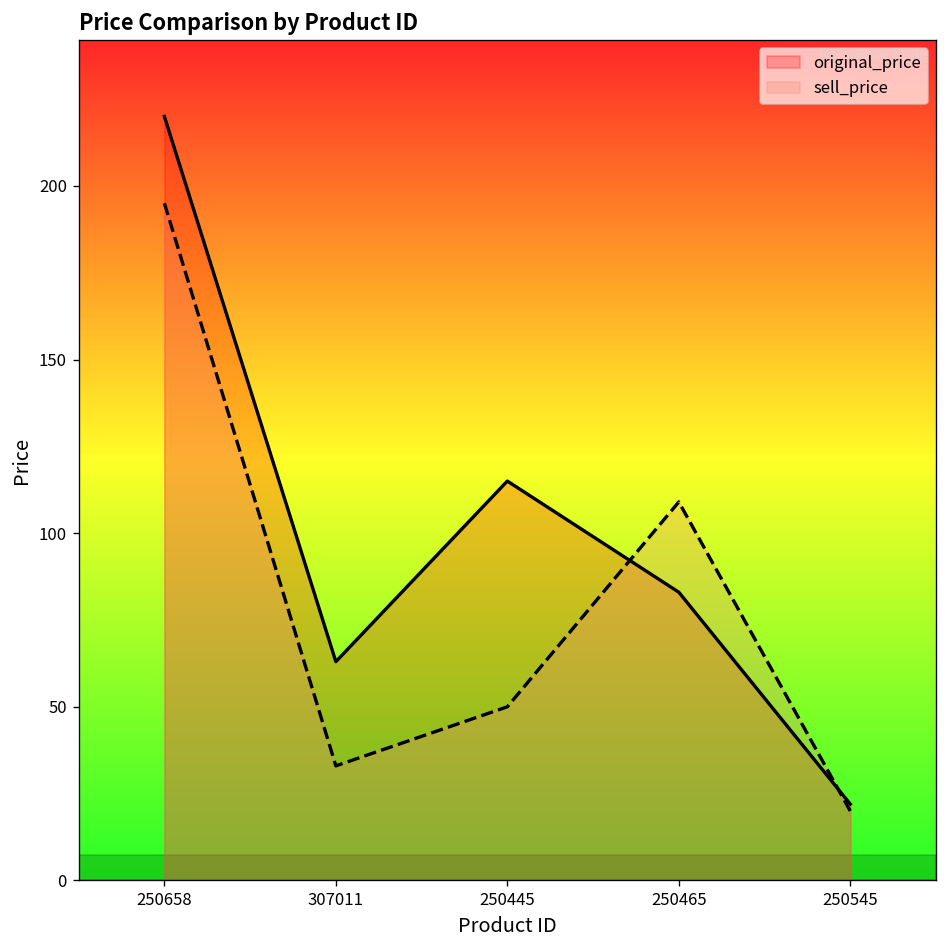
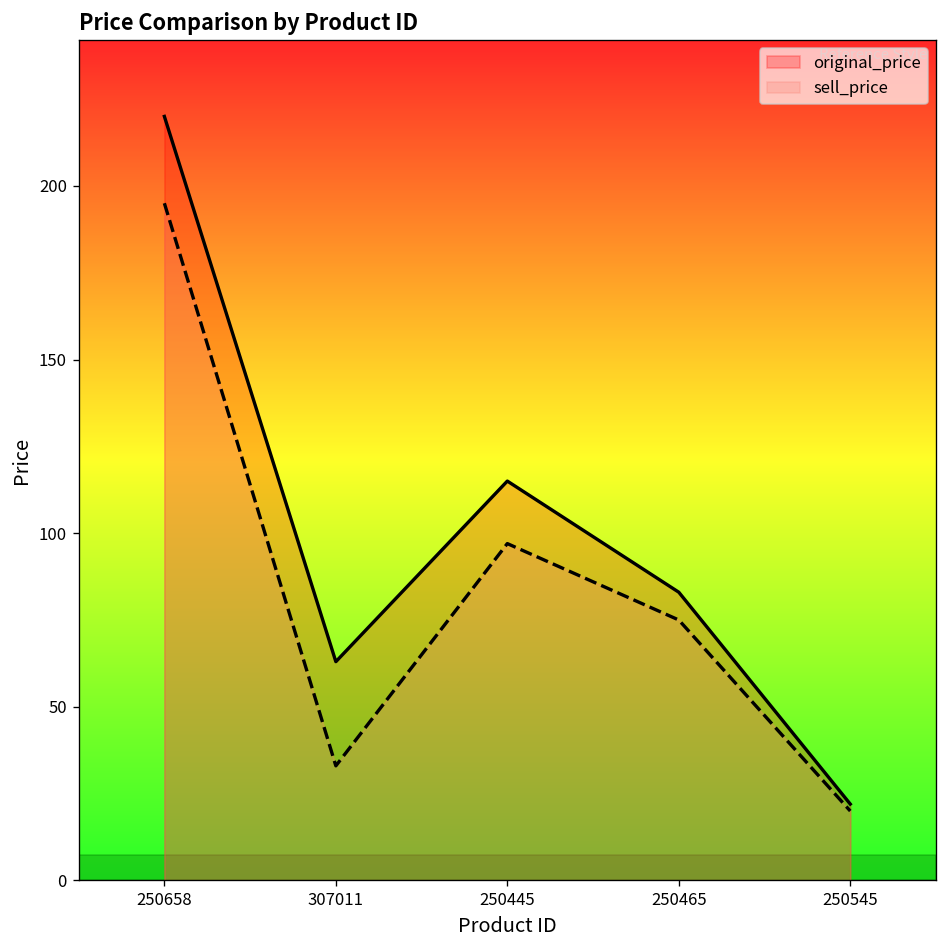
sell_price, 250445: 50 -> 97
sell_price, 250465: 109 -> 75
